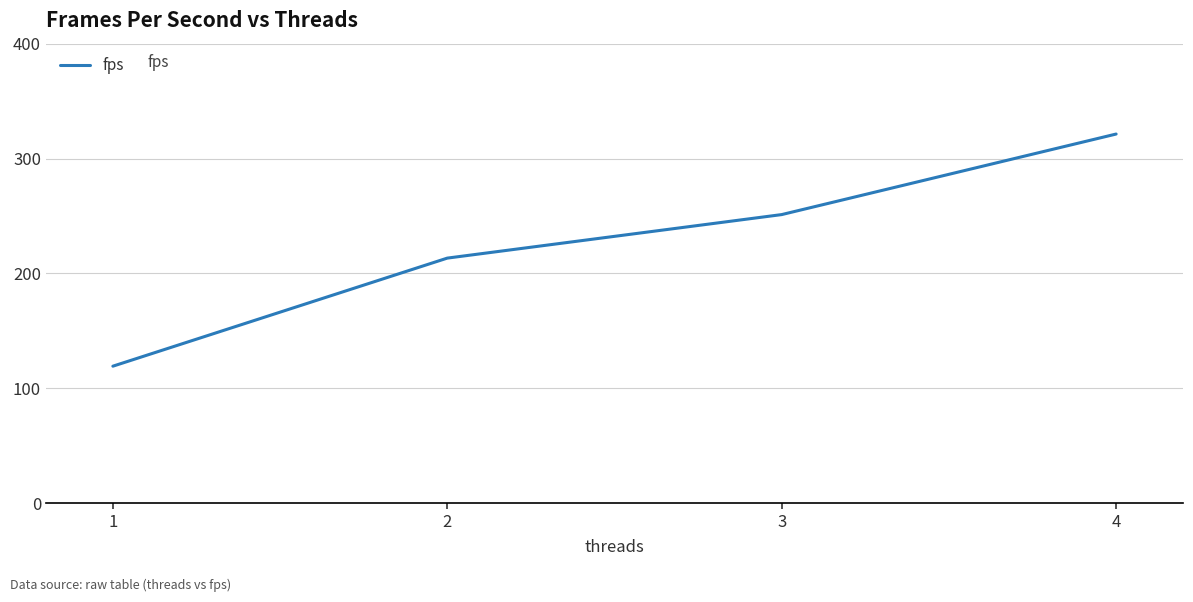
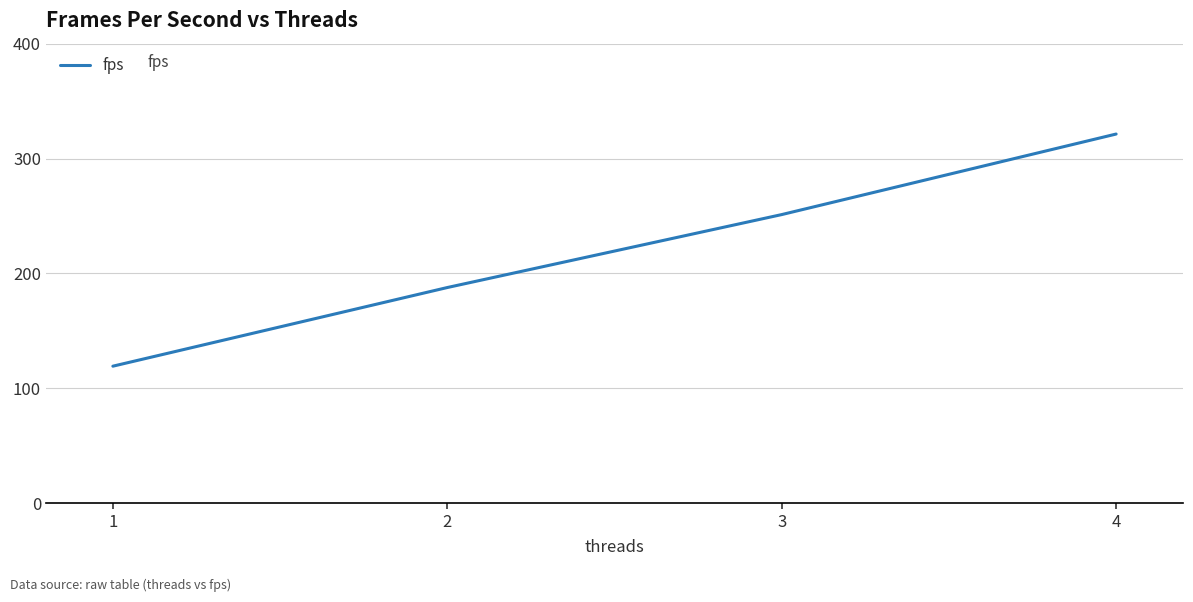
2: 213 -> 188
